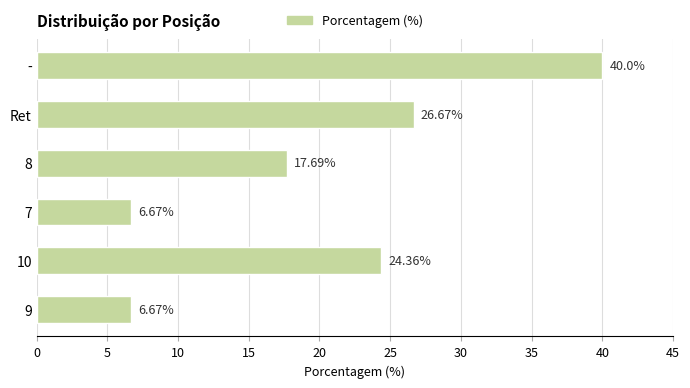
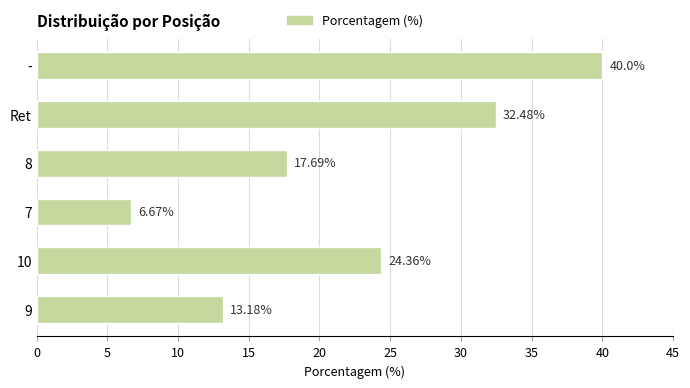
Ret: 26.67% -> 32.48%
9: 6.67% -> 13.18%
